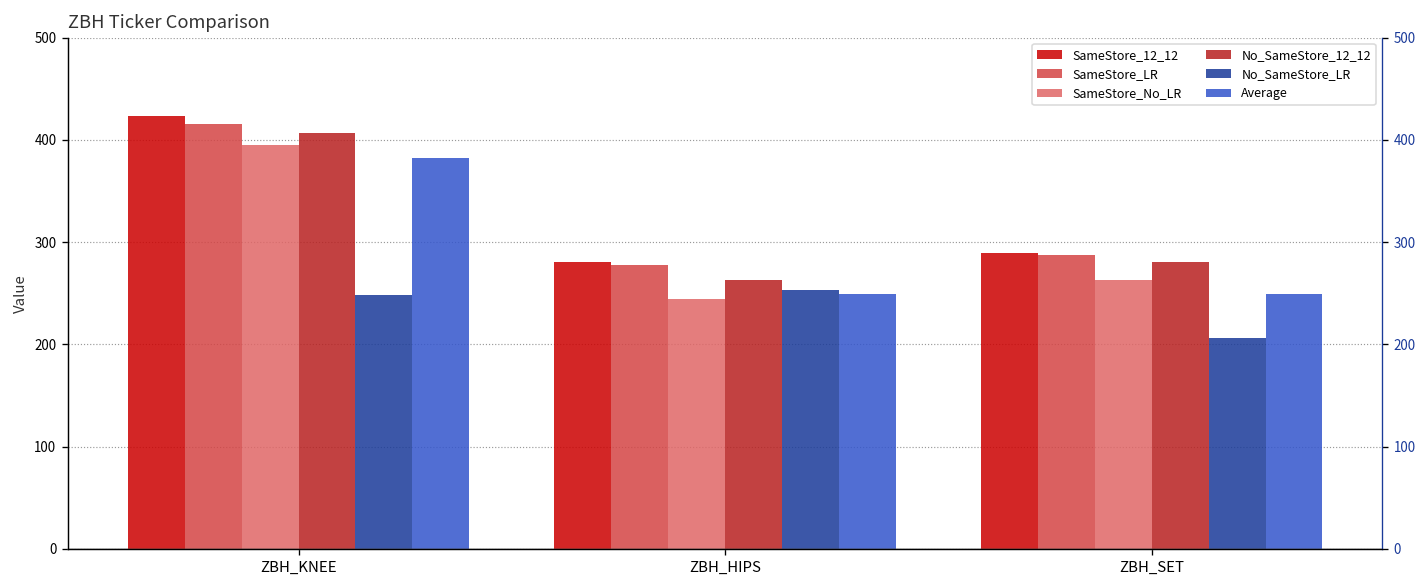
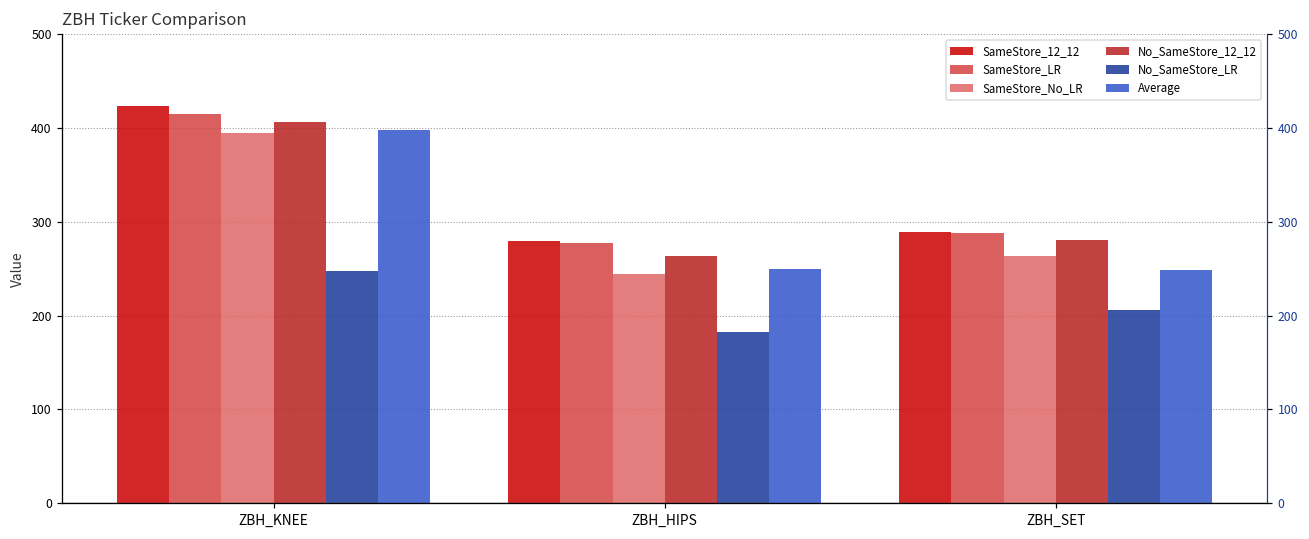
Average, ZBH_KNEE: 380 -> 400
No_SameStore_LR, ZBH_HIPS: 250 -> 180
